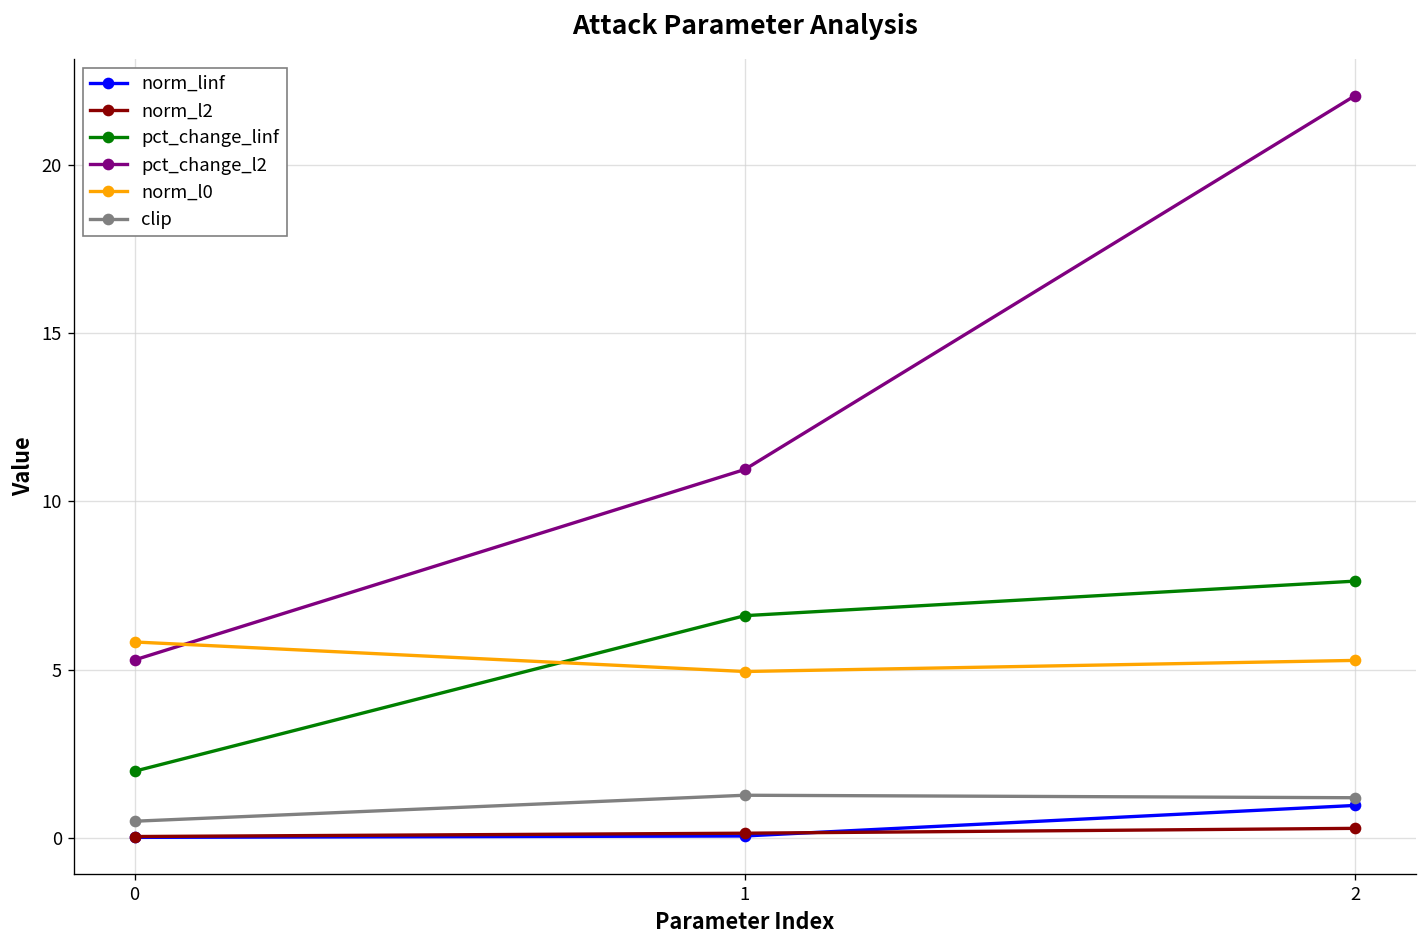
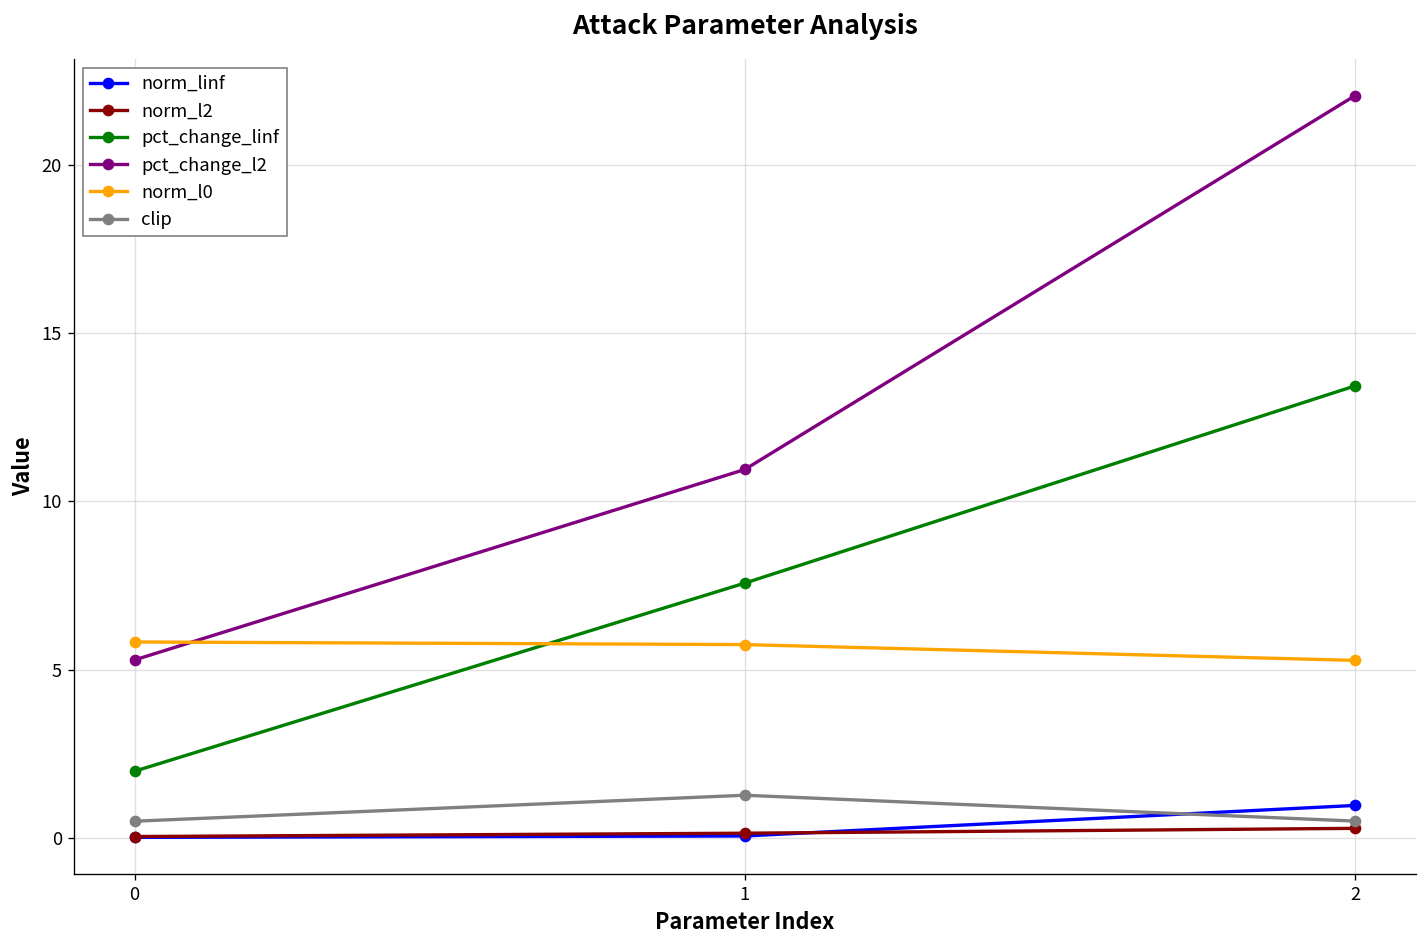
pct_change_linf, 1: 6.6 -> 7.6
norm_l0, 1: 4.9 -> 5.7
pct_change_linf, 2: 7.6 -> 13.4
clip, 2: 1.2 -> 0.5
